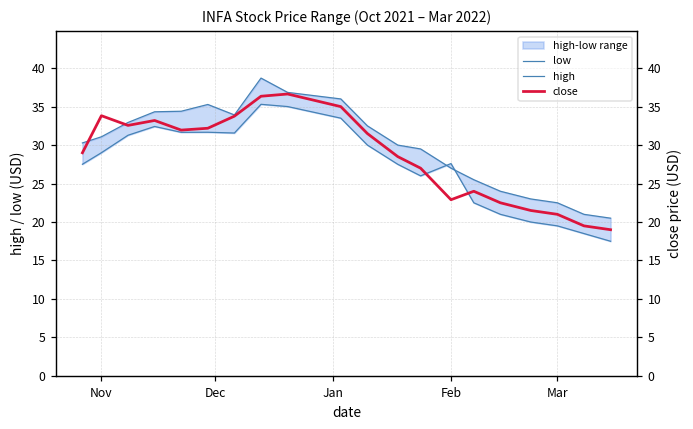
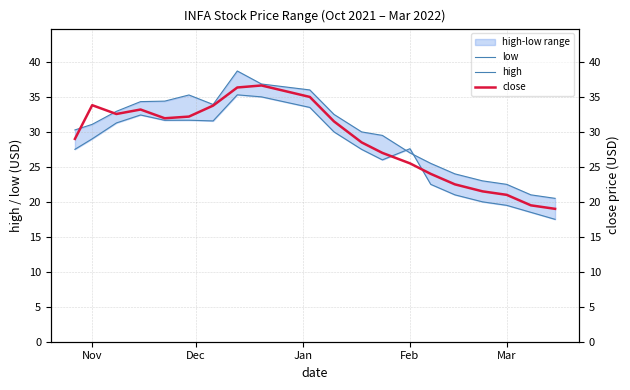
close, Feb: 23 -> 26
